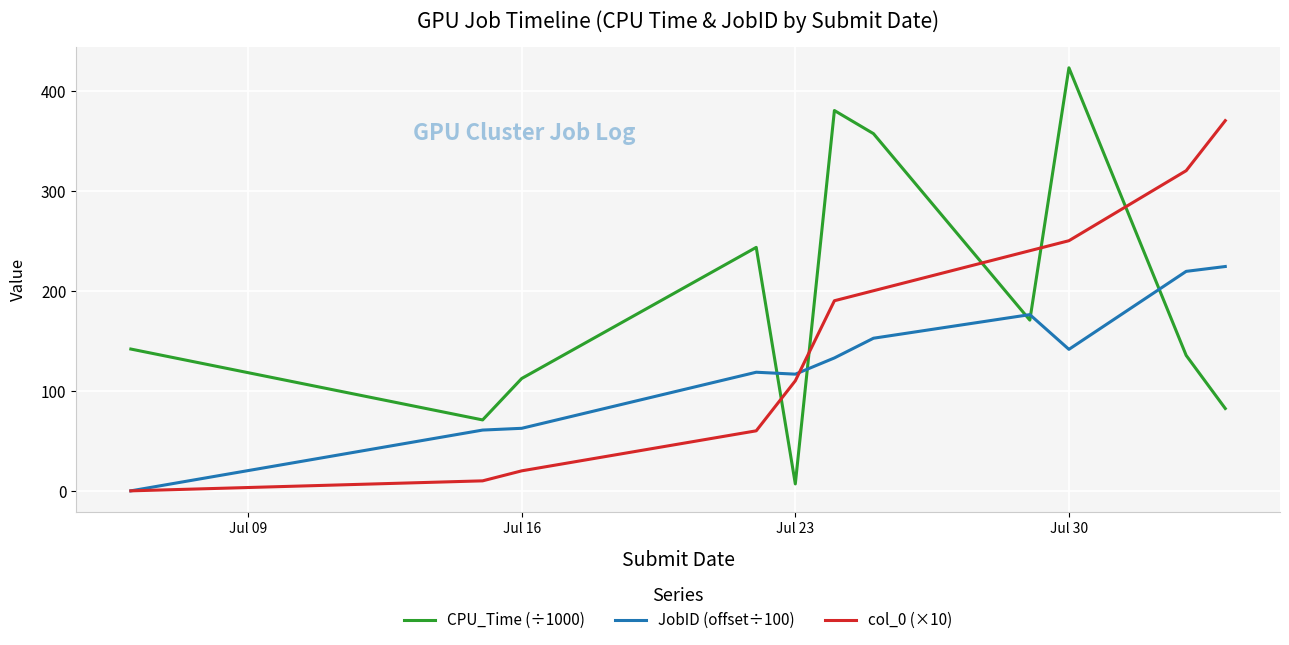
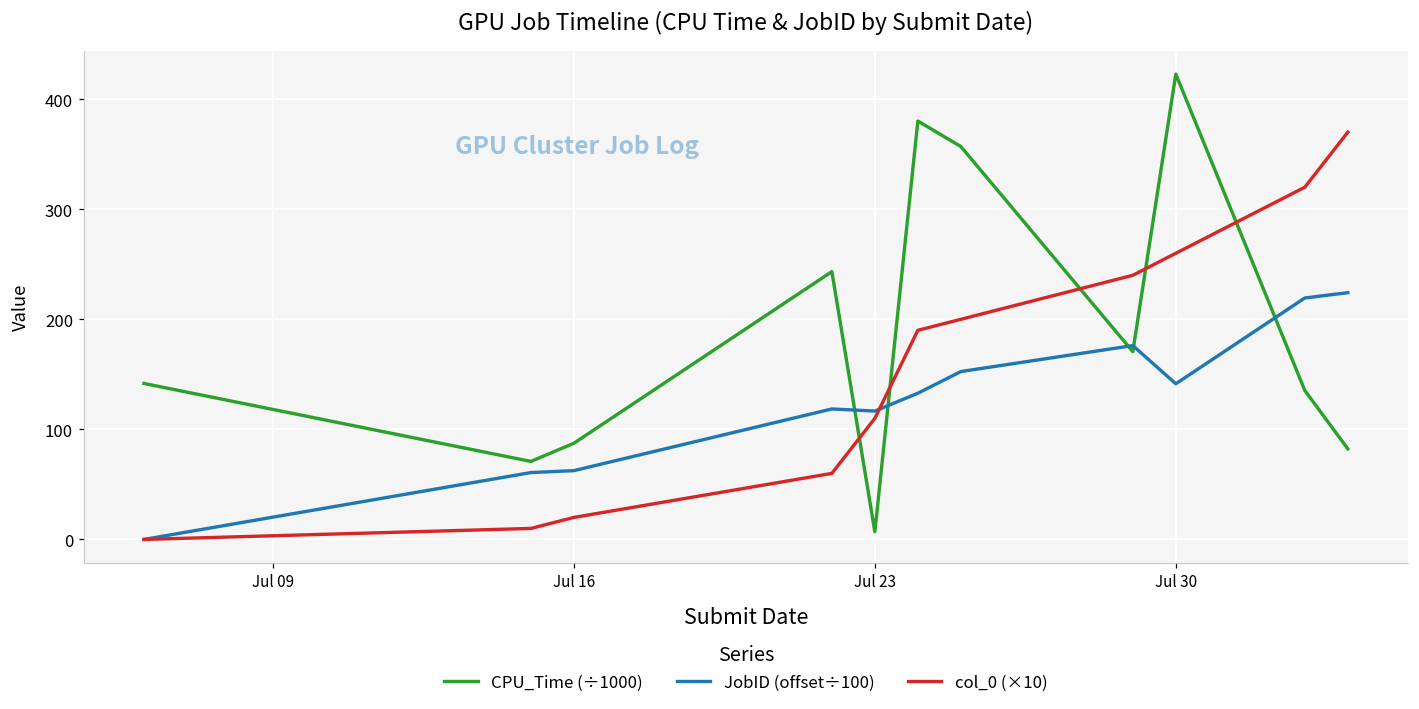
CPU_Time (÷1000), Jul 16: 112 -> 87
col_0 (×10), Jul 30: 250 -> 260
